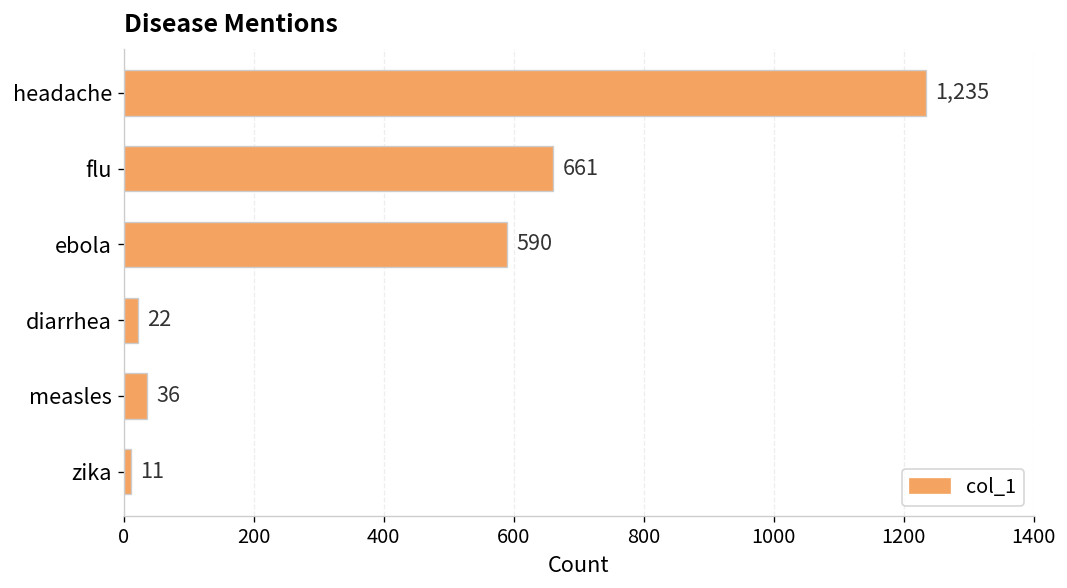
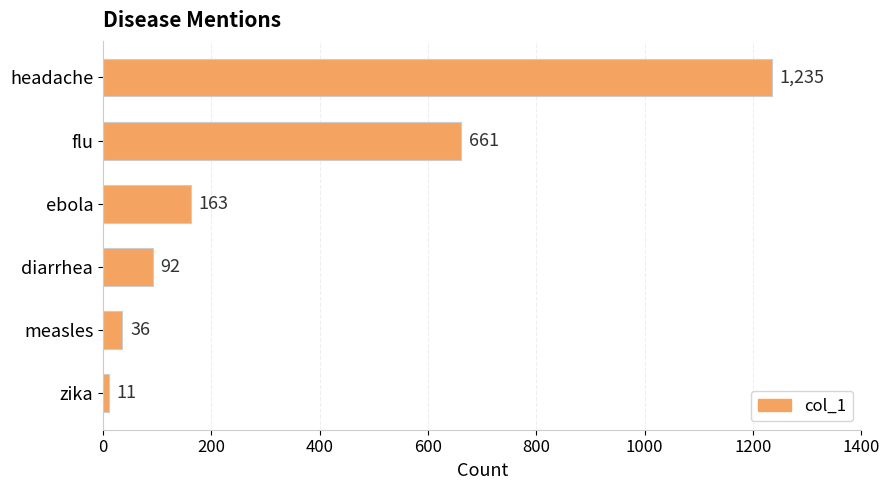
ebola: 590 -> 163
diarrhea: 22 -> 92
